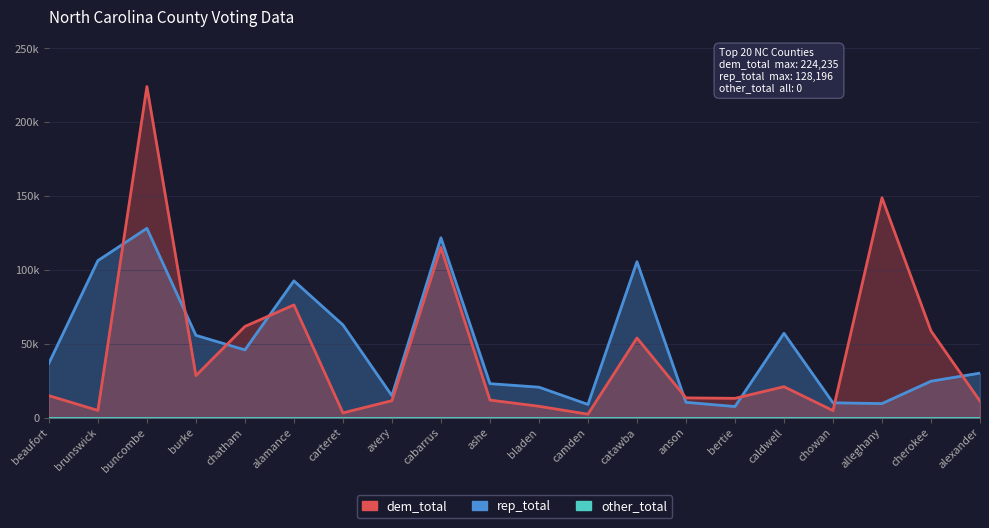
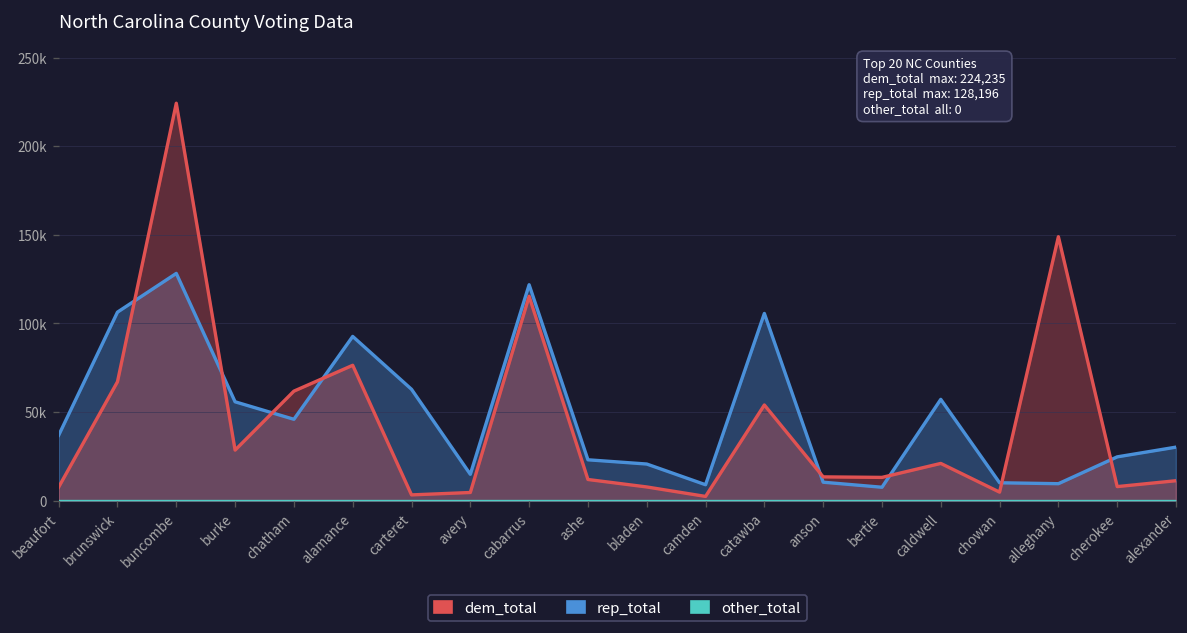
dem_total, beaufort: 15000 -> 8000
dem_total, brunswick: 5000 -> 67000
dem_total, avery: 11000 -> 5000
dem_total, cherokee: 59000 -> 8000
